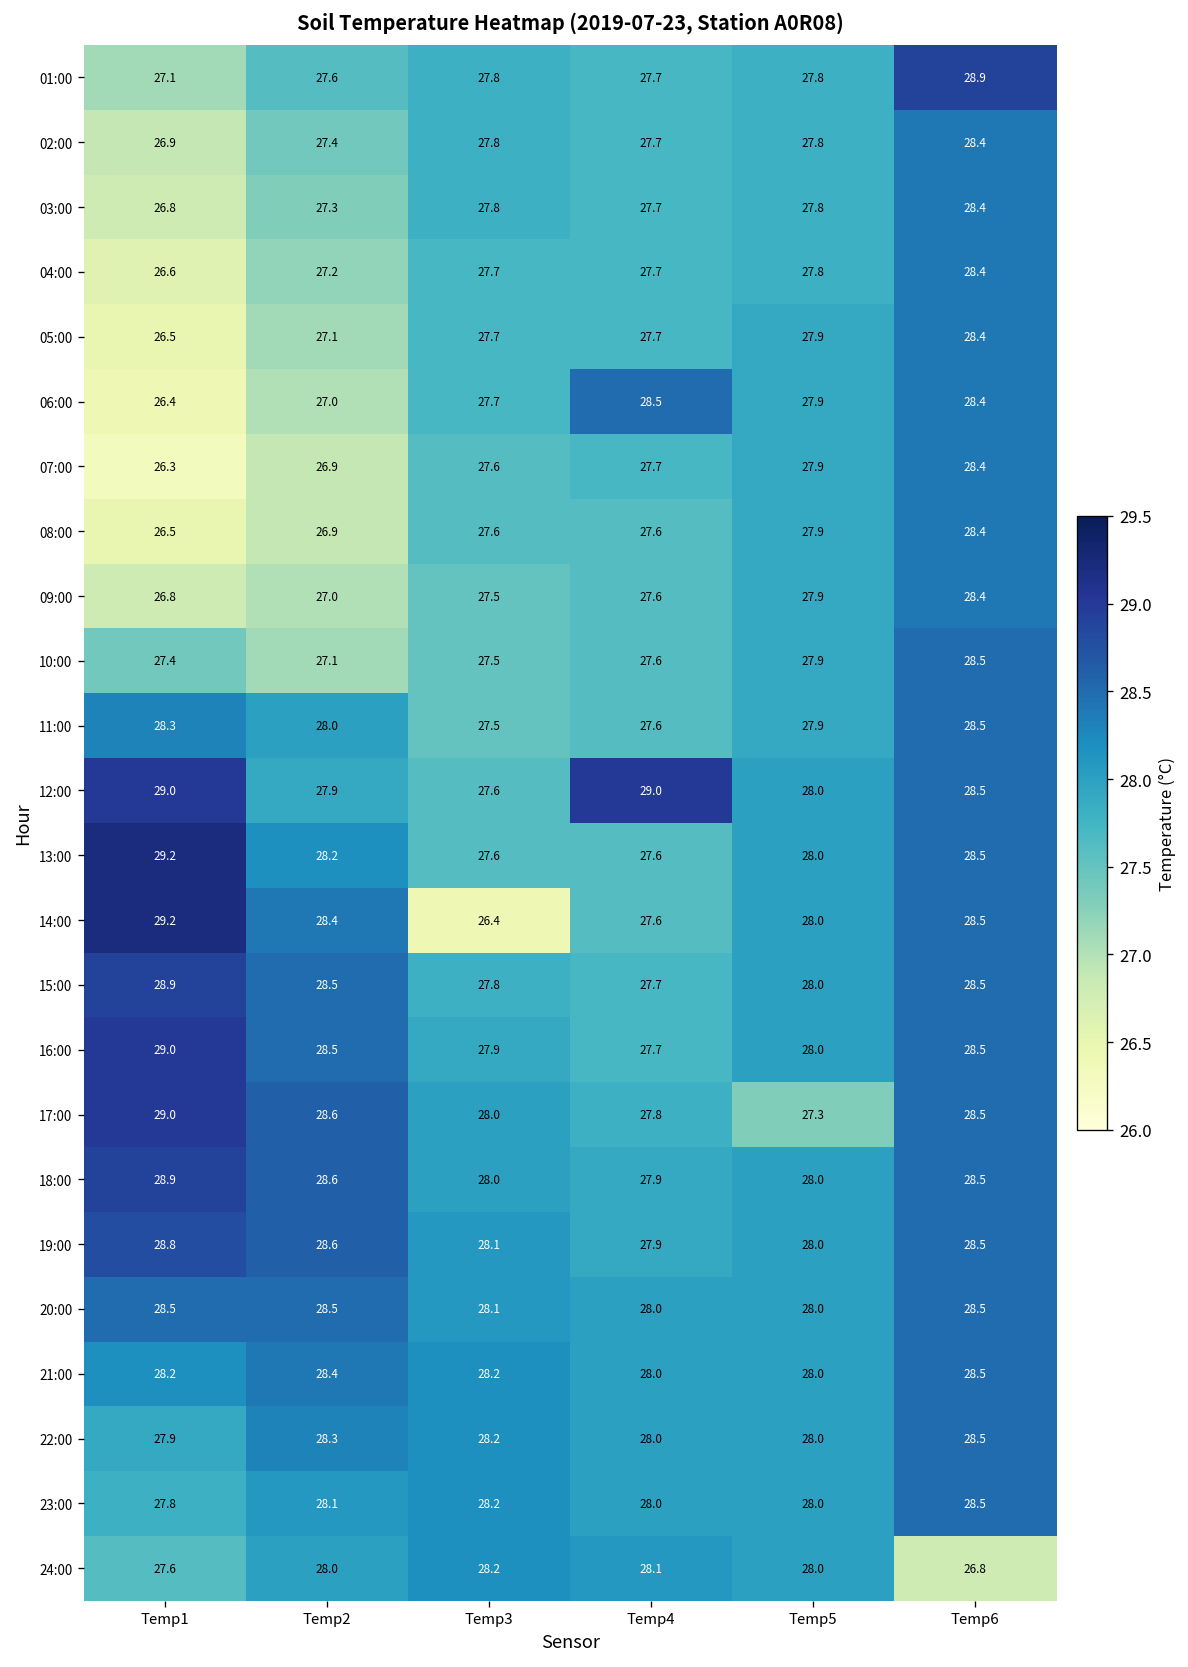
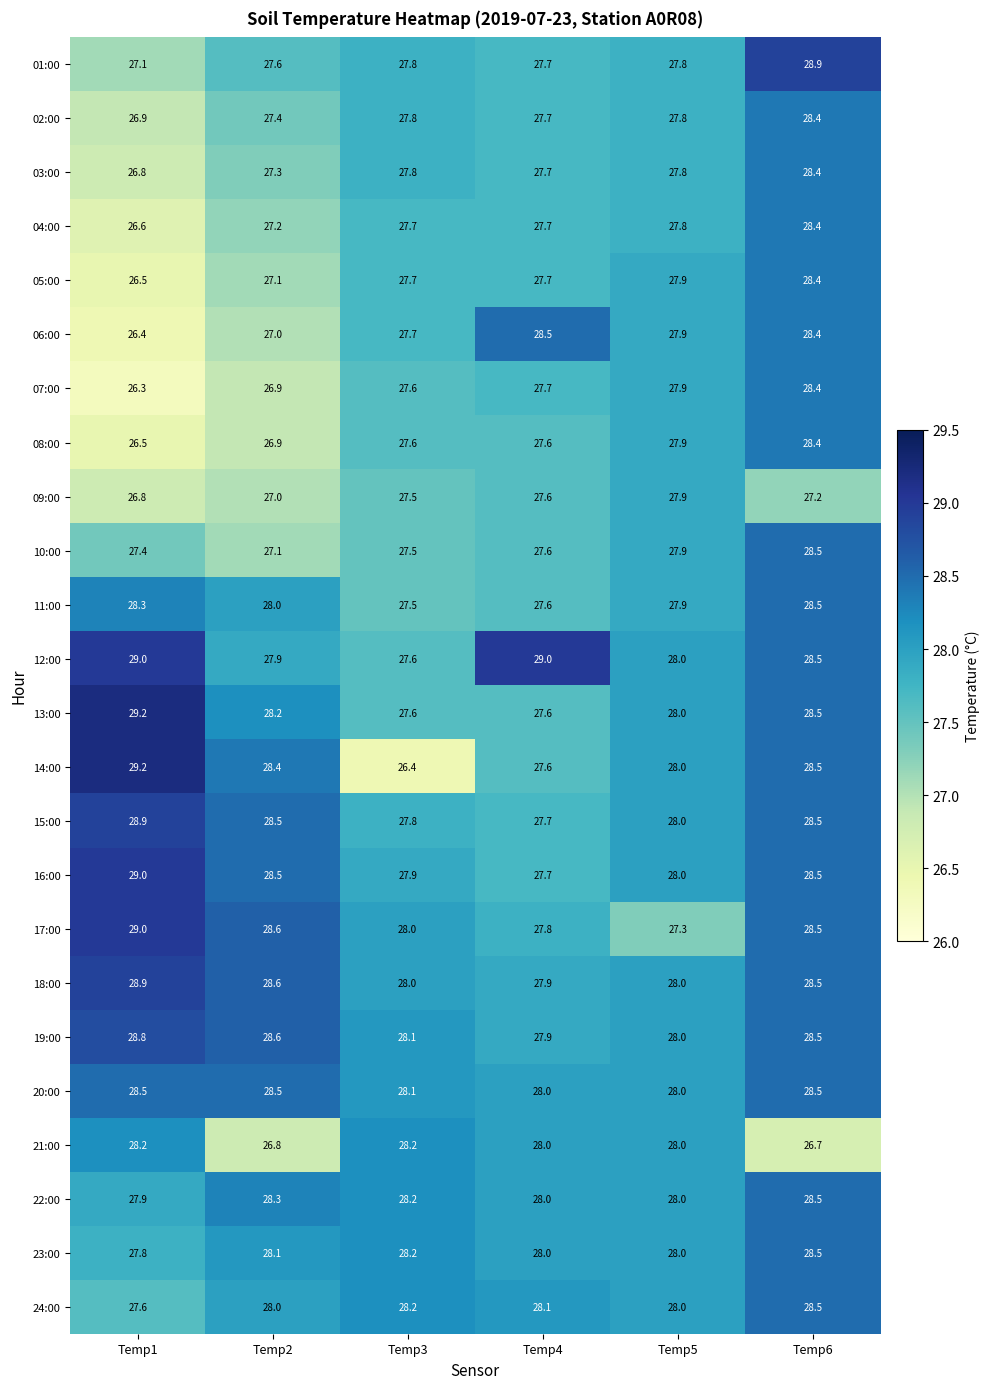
09:00, Temp6: 28.4 -> 27.2
21:00, Temp2: 28.4 -> 26.8
21:00, Temp6: 28.5 -> 26.7
24:00, Temp6: 26.8 -> 28.5
